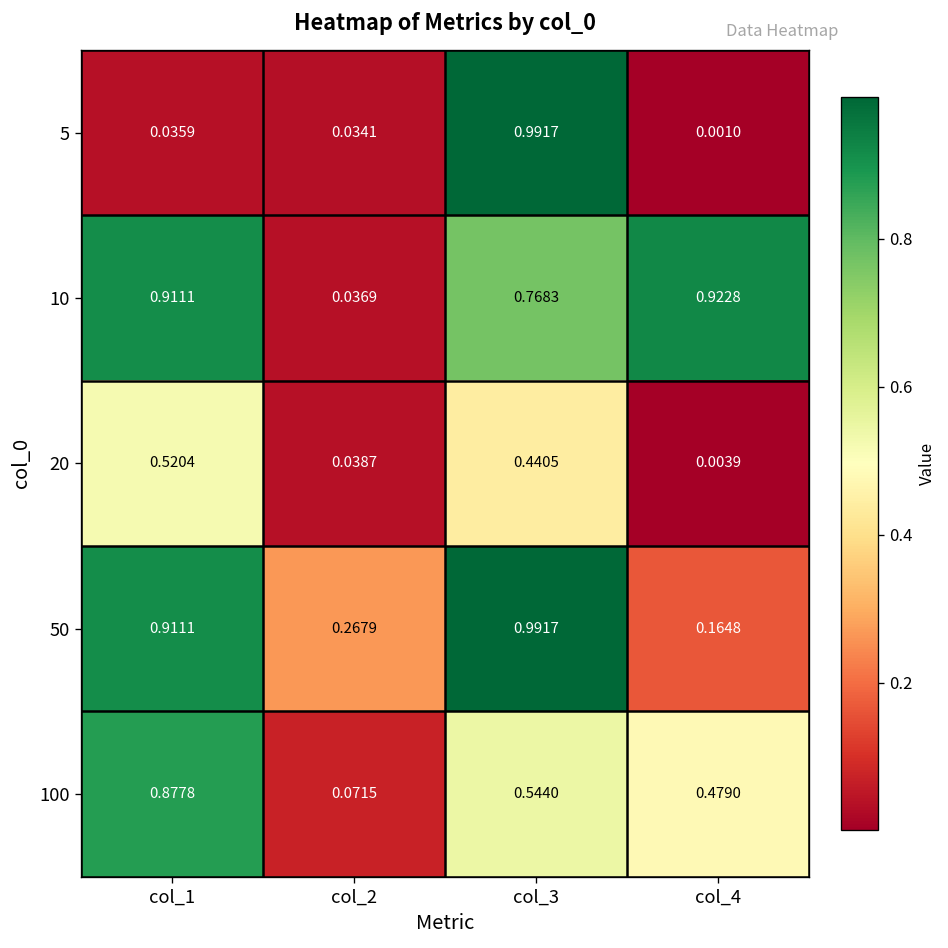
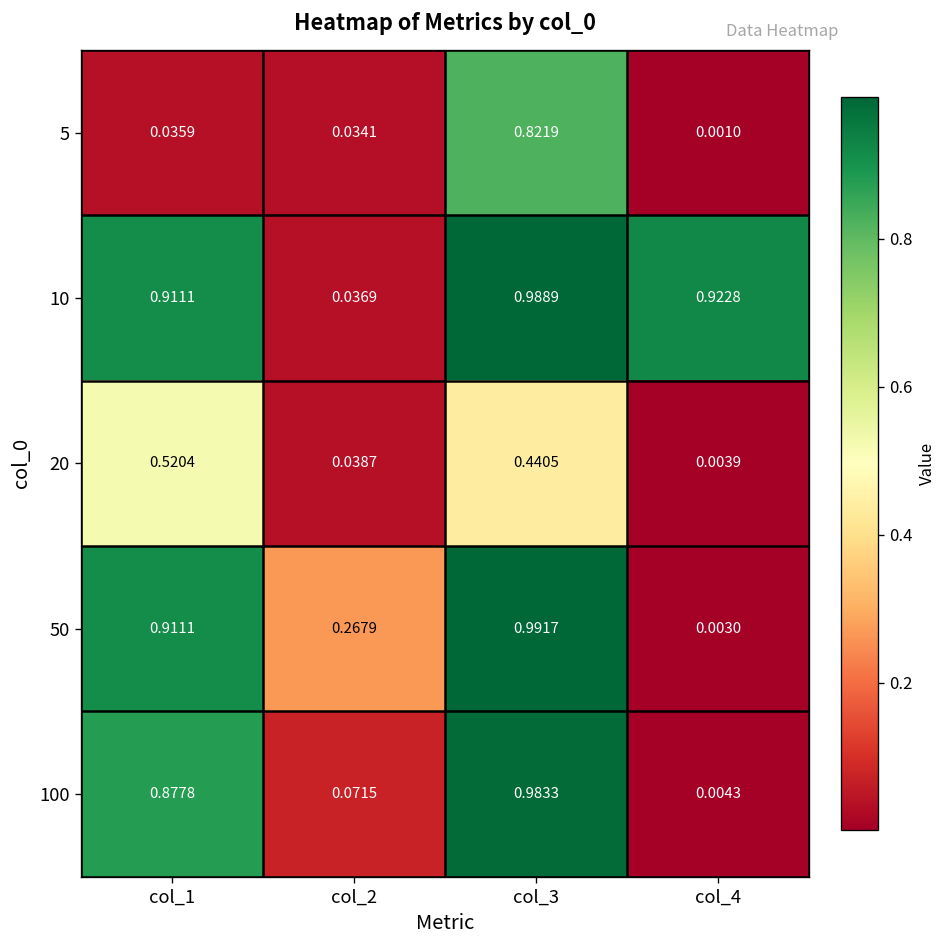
5, col_3: 0.9917 -> 0.8219
10, col_3: 0.7683 -> 0.9889
50, col_4: 0.1648 -> 0.0030
100, col_3: 0.5440 -> 0.9833
100, col_4: 0.4790 -> 0.0043
